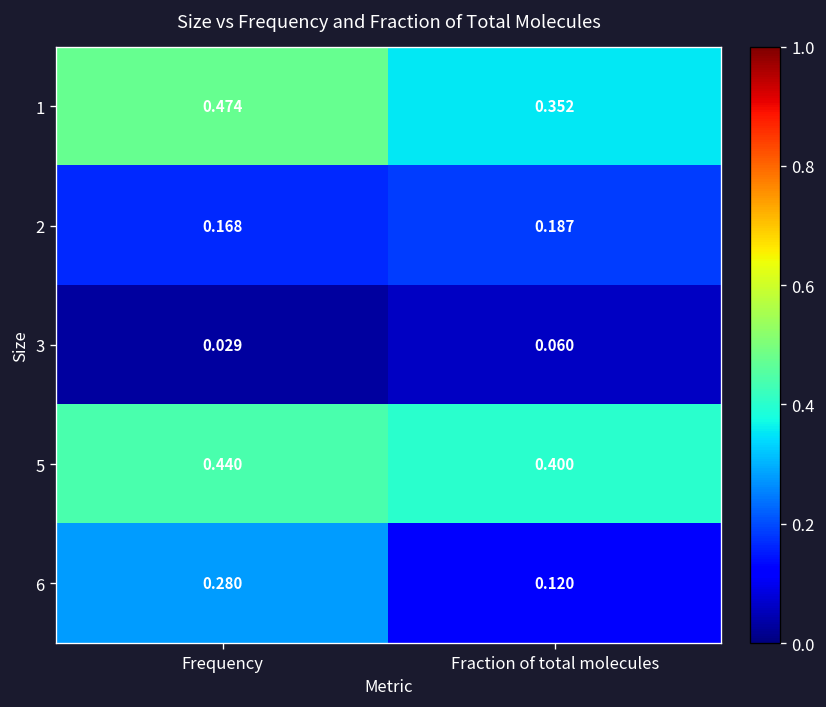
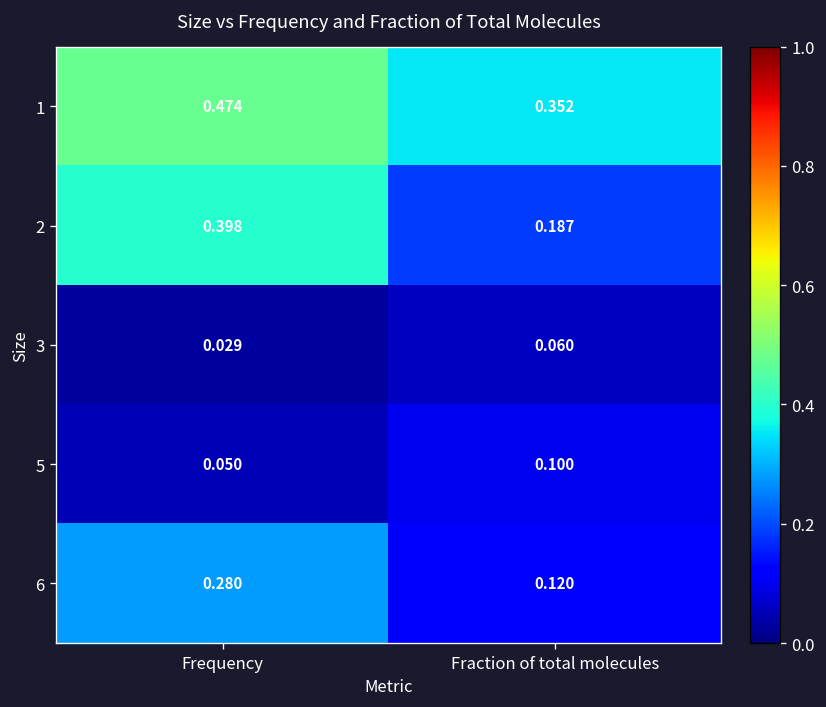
2, Frequency: 0.168 -> 0.398
5, Frequency: 0.440 -> 0.050
5, Fraction of total molecules: 0.400 -> 0.100
